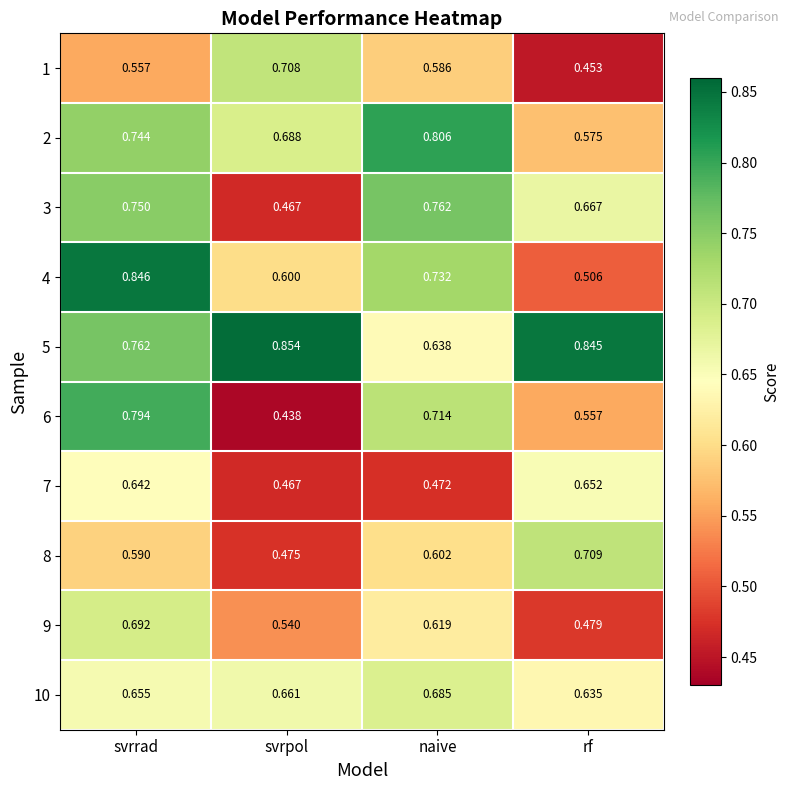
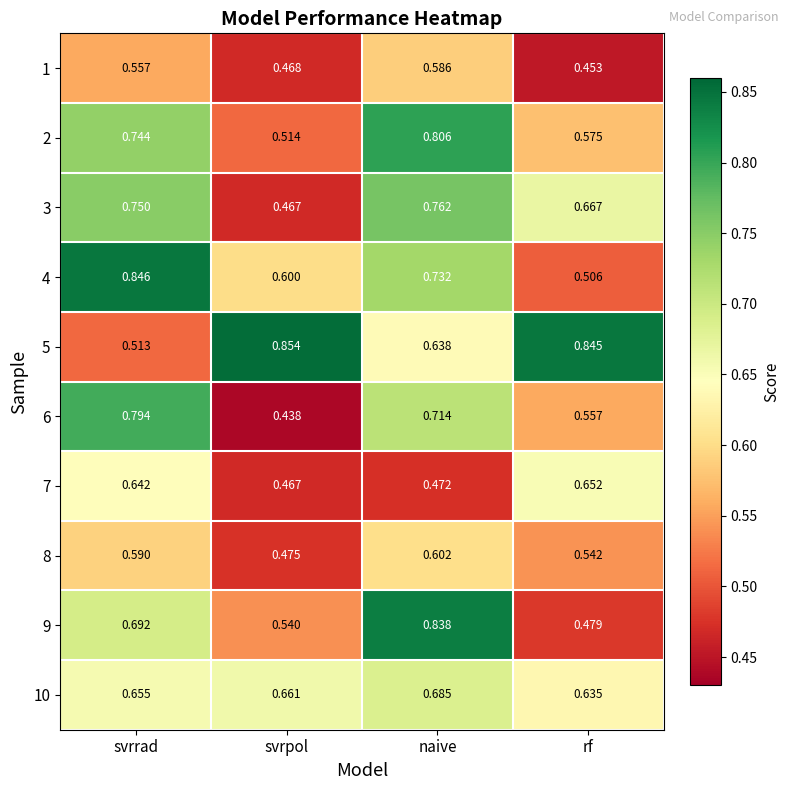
1, svrpol: 0.708 -> 0.468
2, svrpol: 0.688 -> 0.514
5, svrrad: 0.762 -> 0.513
8, rf: 0.709 -> 0.542
9, naive: 0.619 -> 0.838
